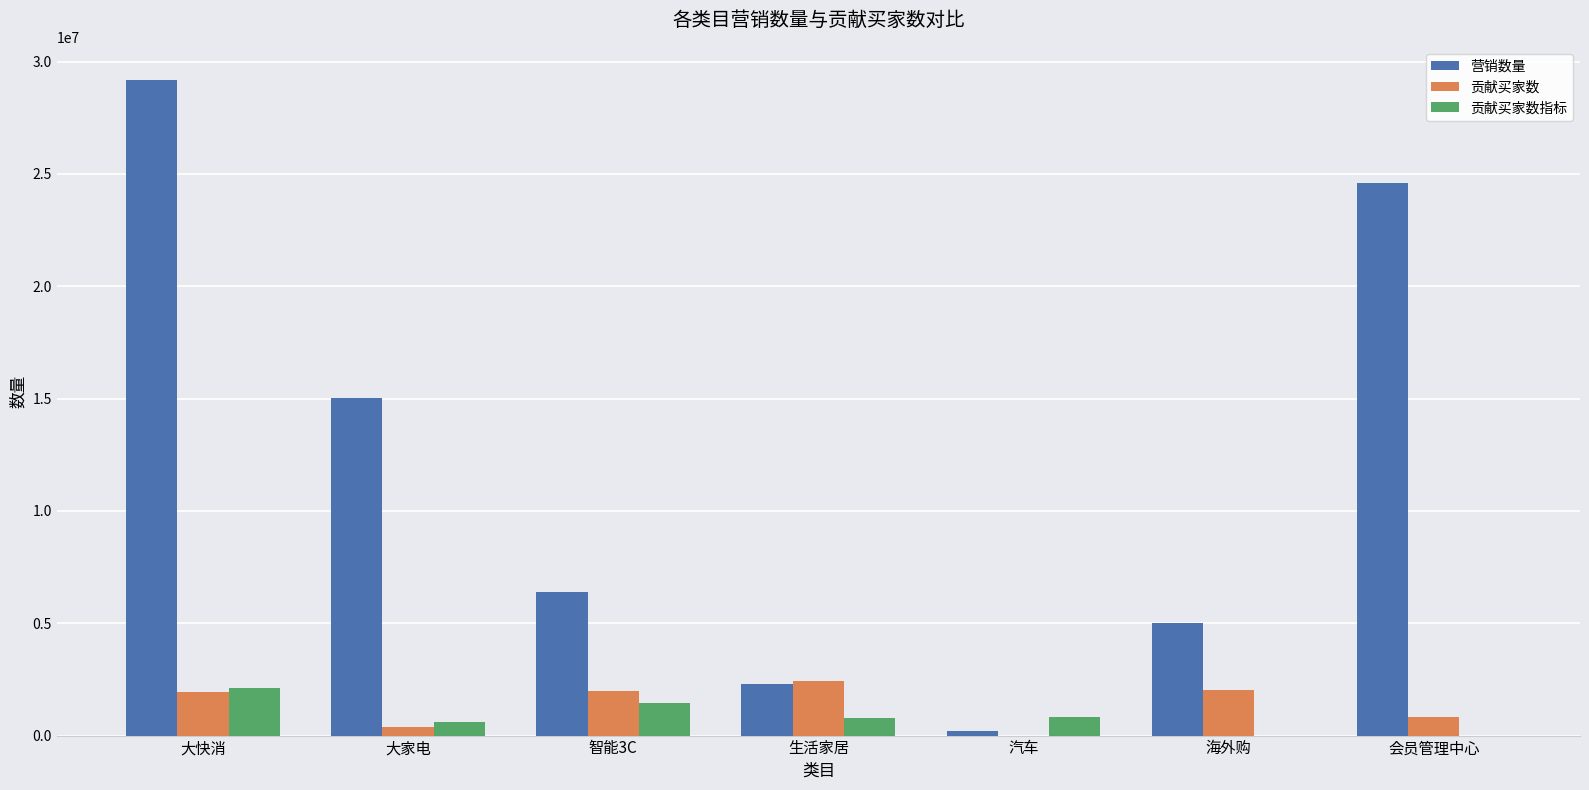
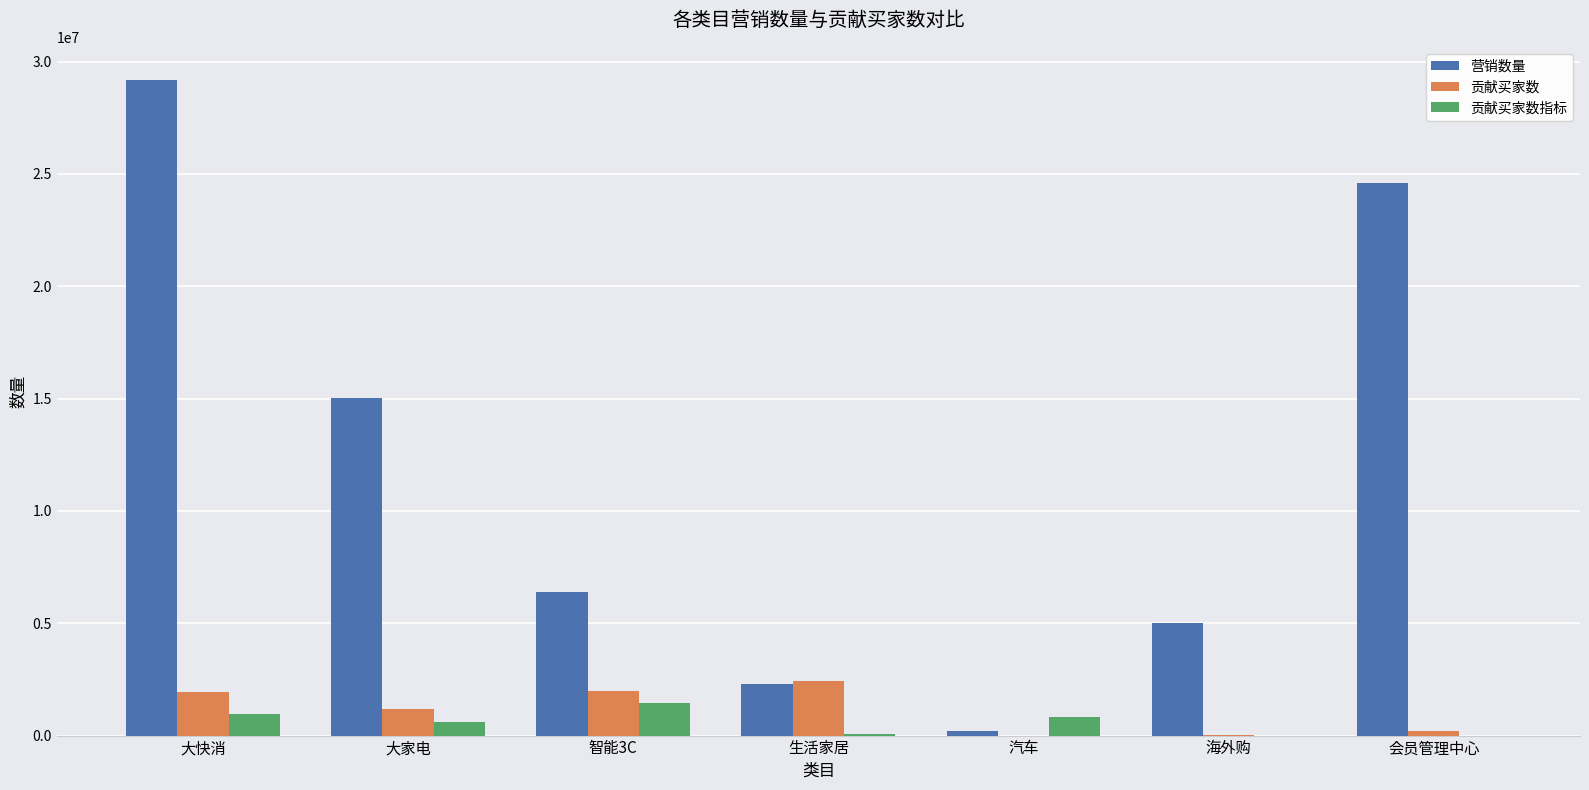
贡献买家数指标, 大快消: 2100000 -> 1000000
贡献买家数, 大家电: 400000 -> 1200000
贡献买家数指标, 生活家居: 800000 -> 100000
贡献买家数, 海外购: 2000000 -> 0
贡献买家数, 会员管理中心: 800000 -> 200000
